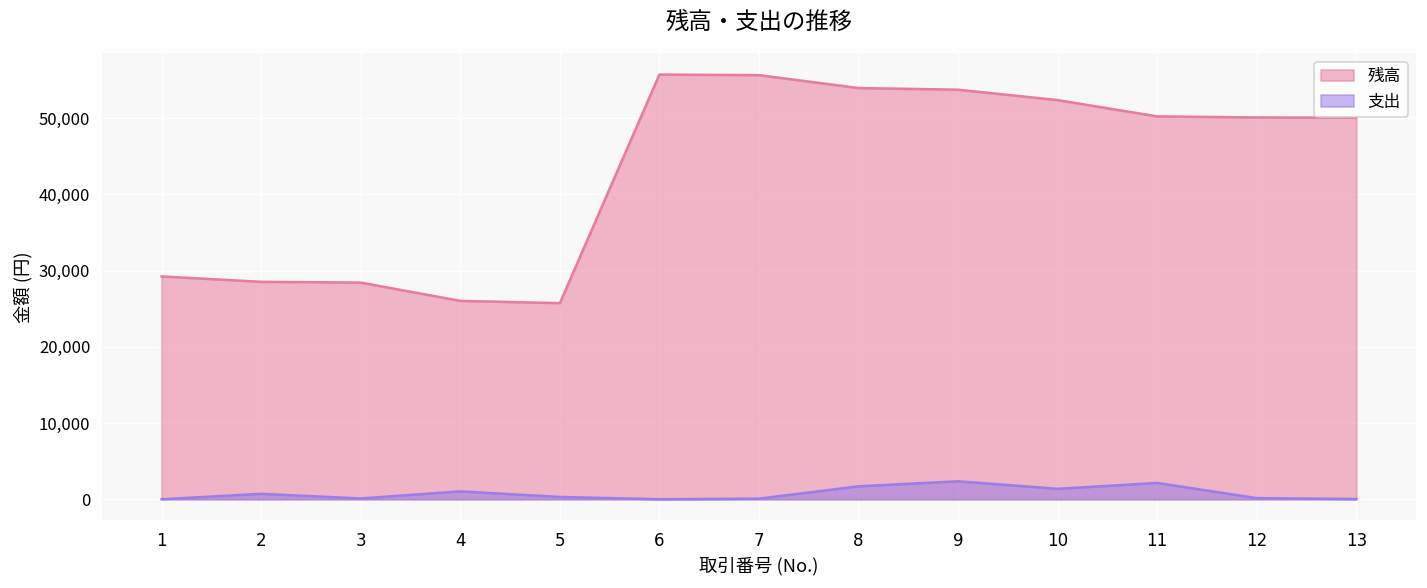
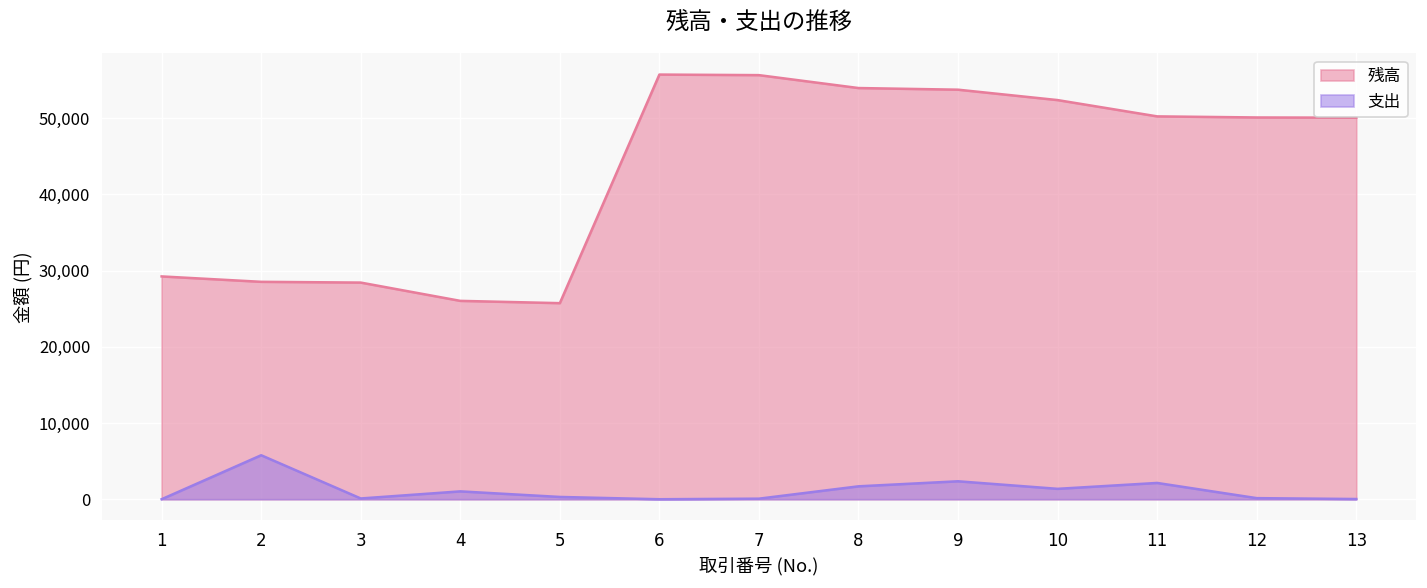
支出, 2: 1,000 -> 6,000
